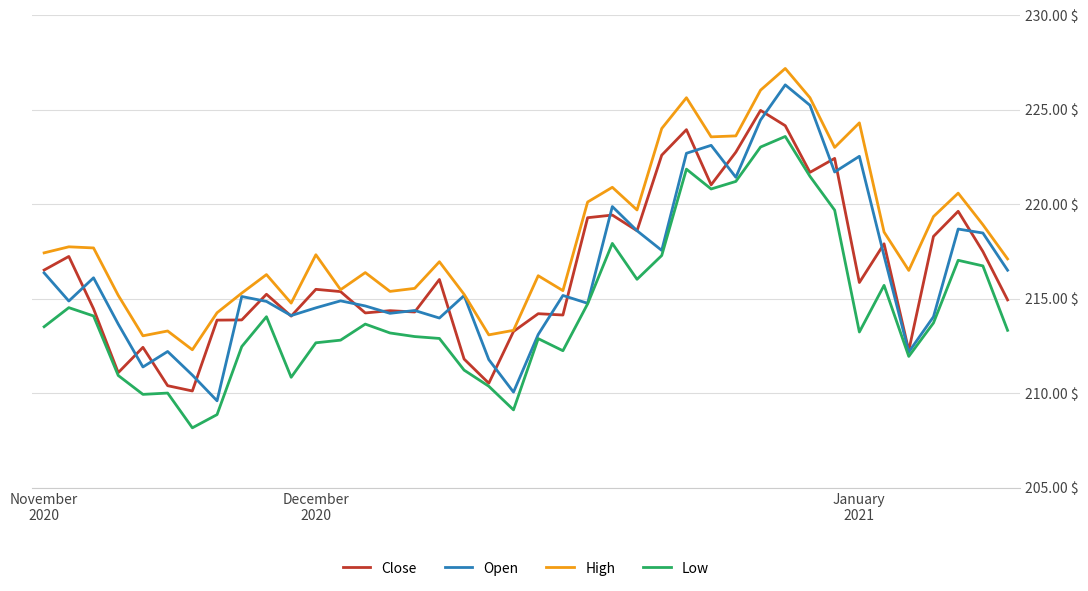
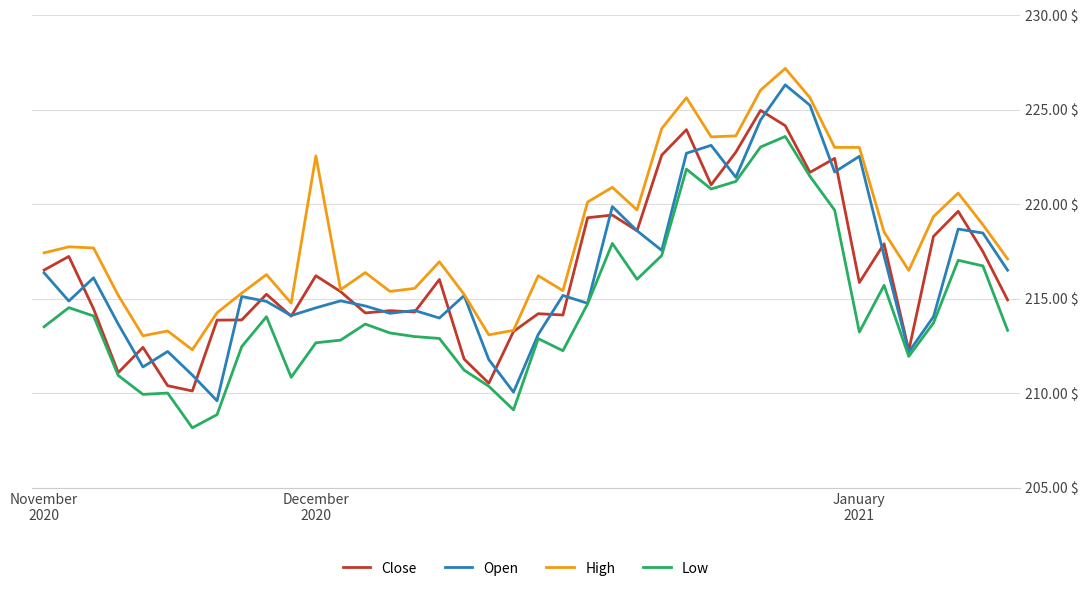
Close, December 2020: 215.5 $ -> 216.2 $
High, December 2020: 217.3 $ -> 222.6 $
High, January 2021: 224.3 $ -> 223.0 $
